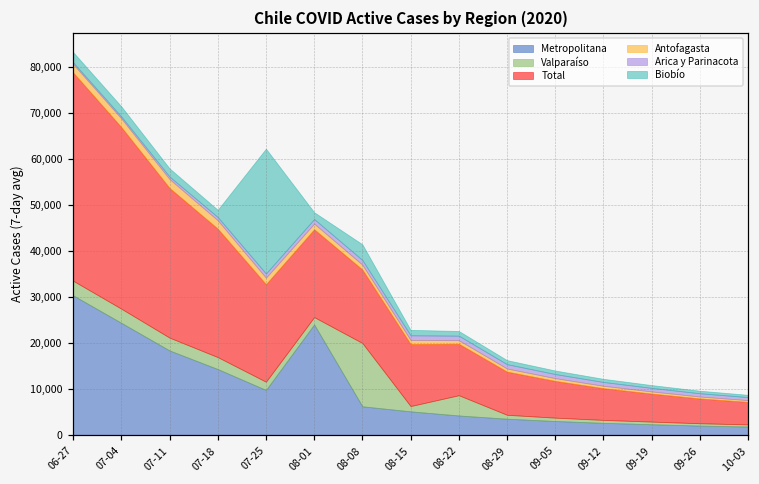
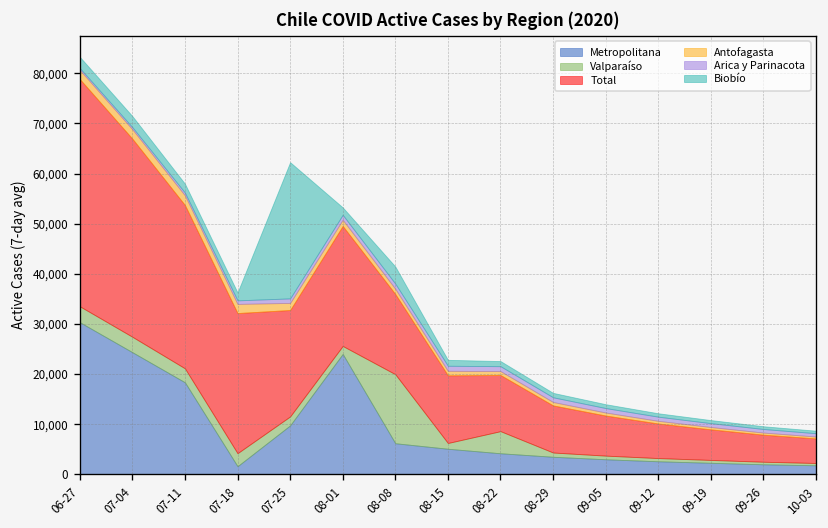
Metropolitana, 07-18: 14,000 -> 2,000
Total, 08-01: 19,000 -> 24,000
